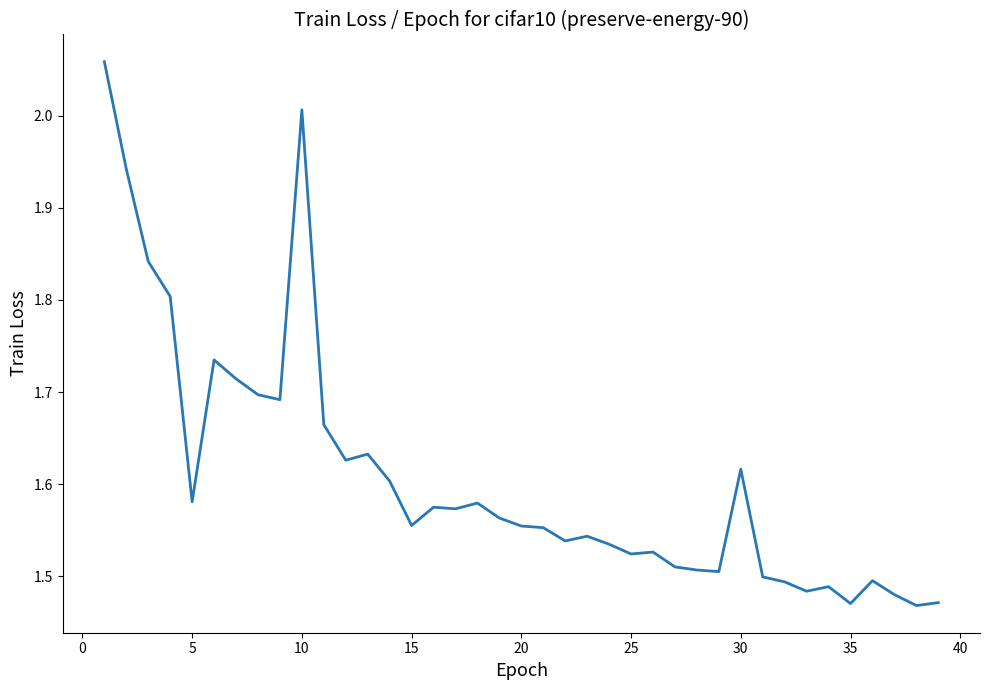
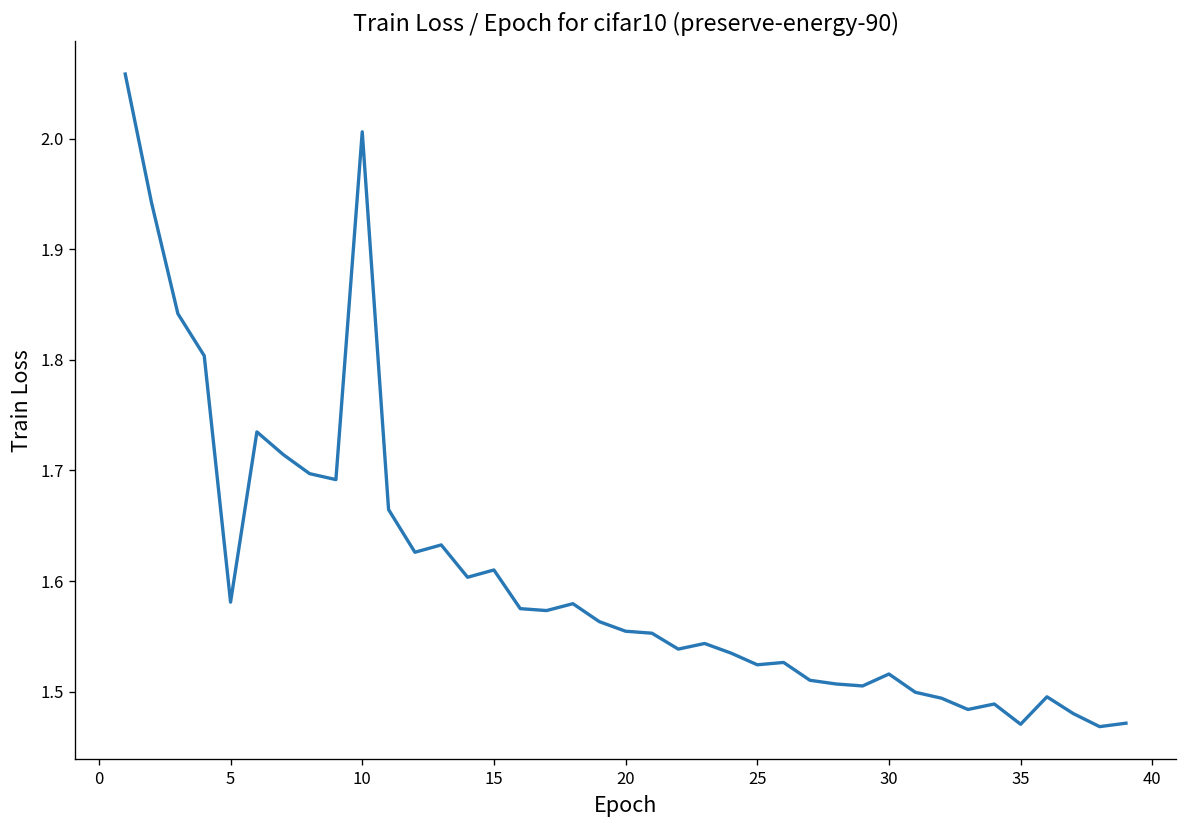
15: 1.56 -> 1.61
30: 1.62 -> 1.52
